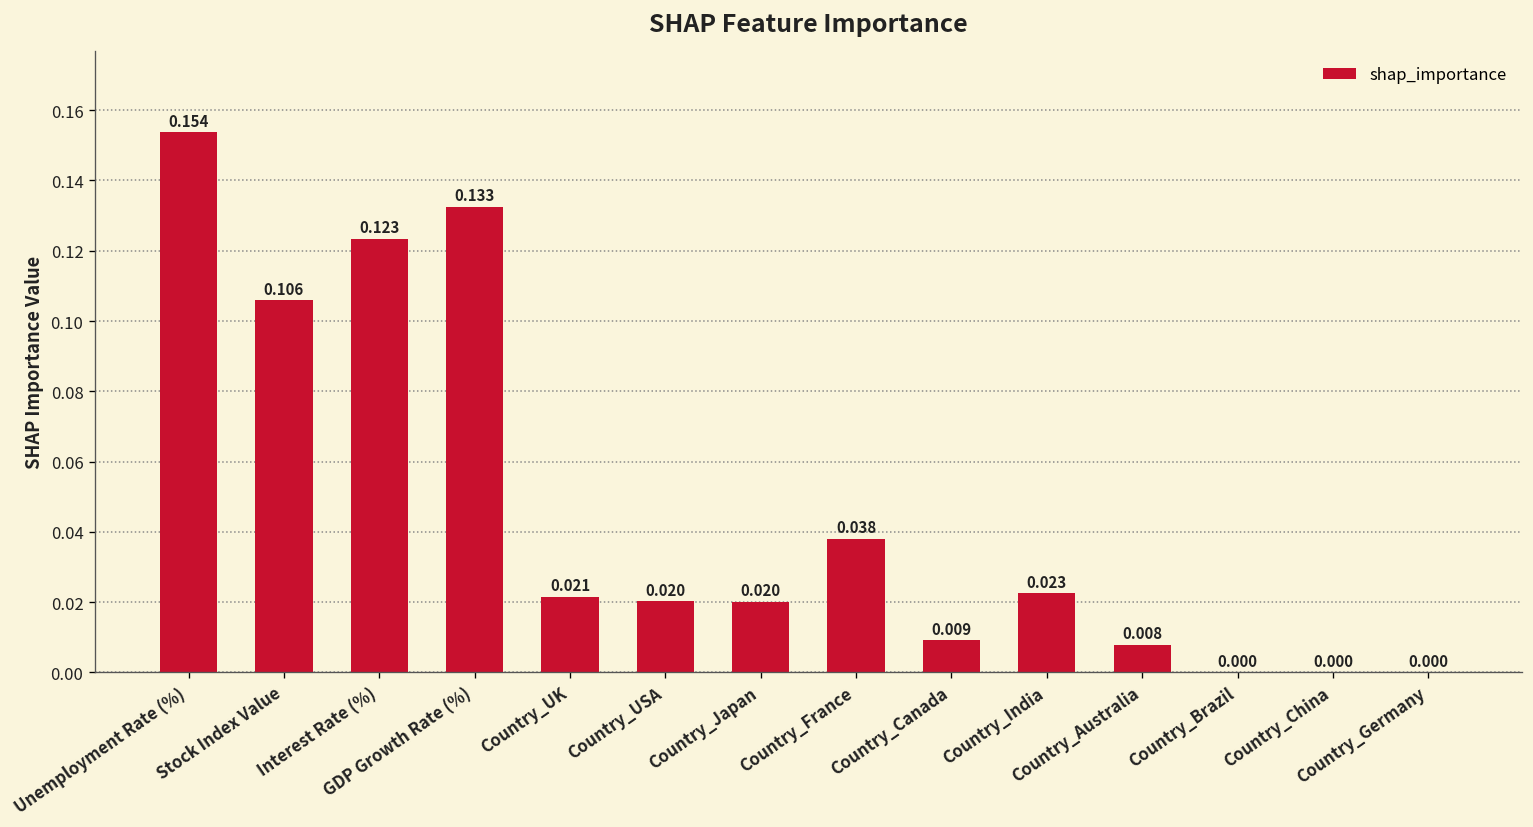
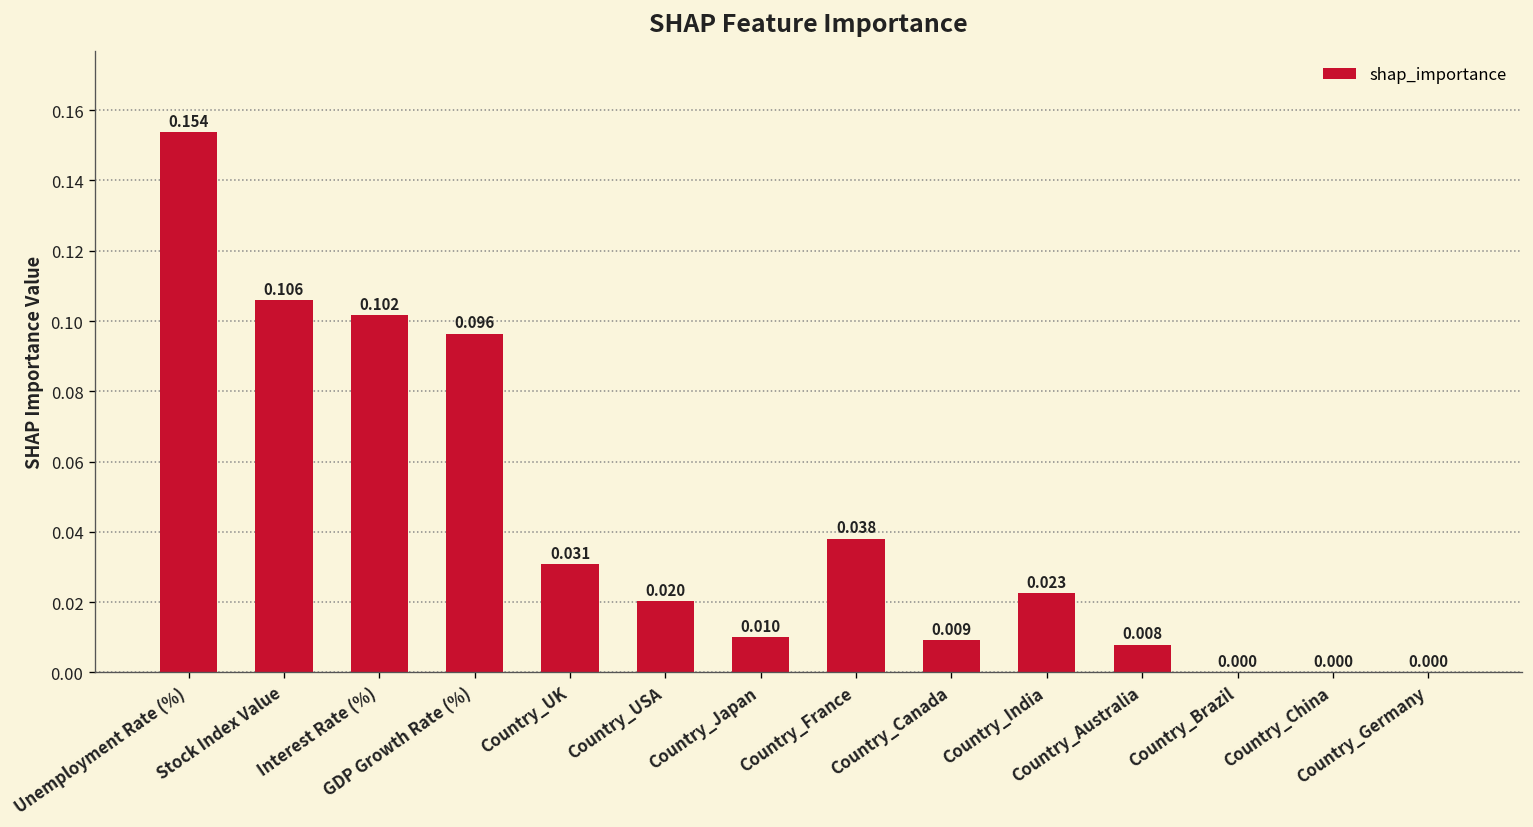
Interest Rate (%): 0.123 -> 0.102
GDP Growth Rate (%): 0.133 -> 0.096
Country_UK: 0.021 -> 0.031
Country_Japan: 0.020 -> 0.010
